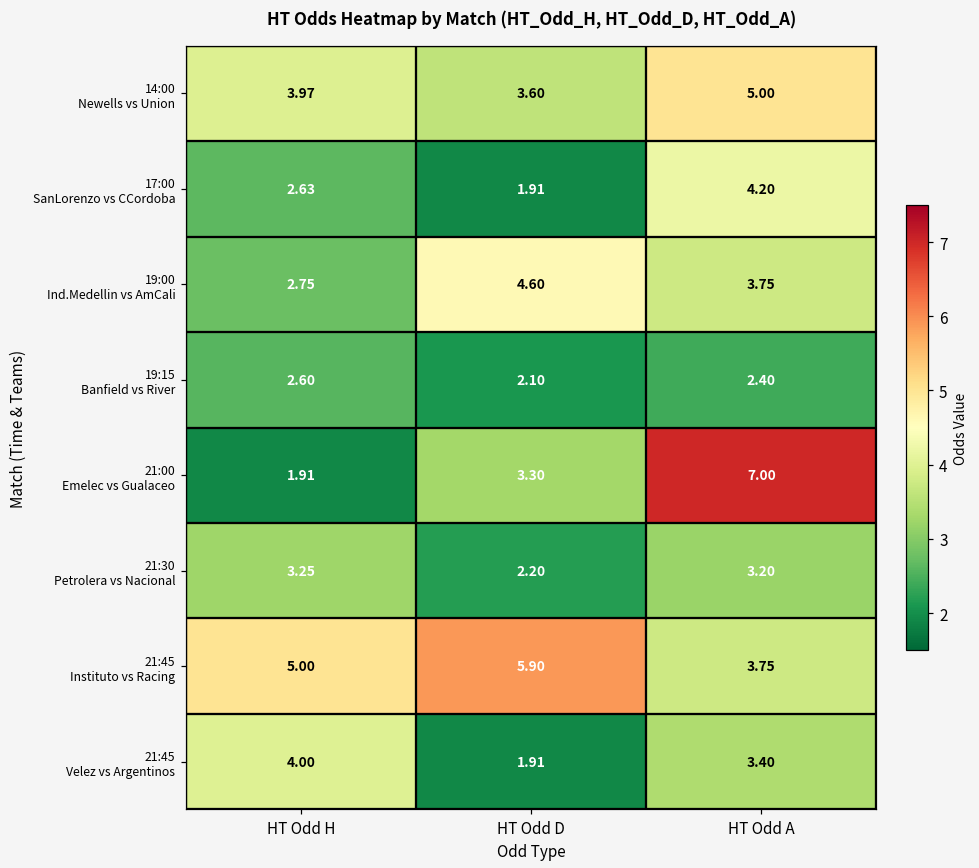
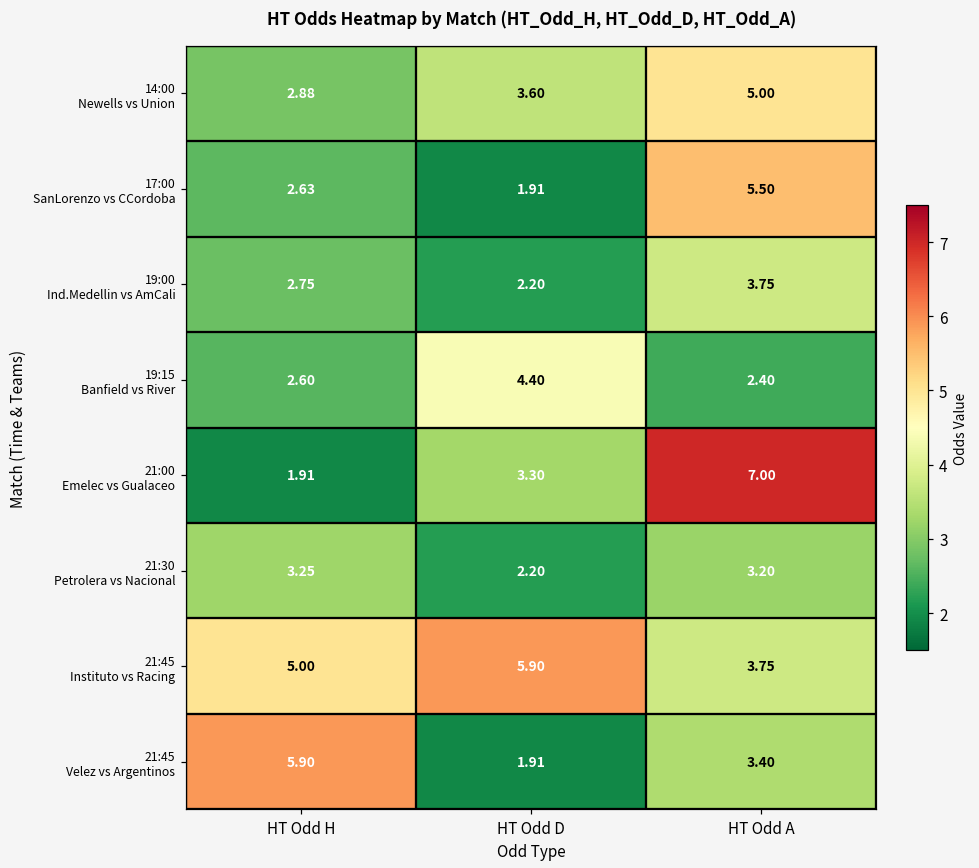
14:00 Newells vs Union, HT Odd H: 3.97 -> 2.88
17:00 SanLorenzo vs CCordoba, HT Odd A: 4.20 -> 5.50
19:00 Ind.Medellin vs AmCali, HT Odd D: 4.60 -> 2.20
19:15 Banfield vs River, HT Odd D: 2.10 -> 4.40
21:45 Velez vs Argentinos, HT Odd H: 4.00 -> 5.90
